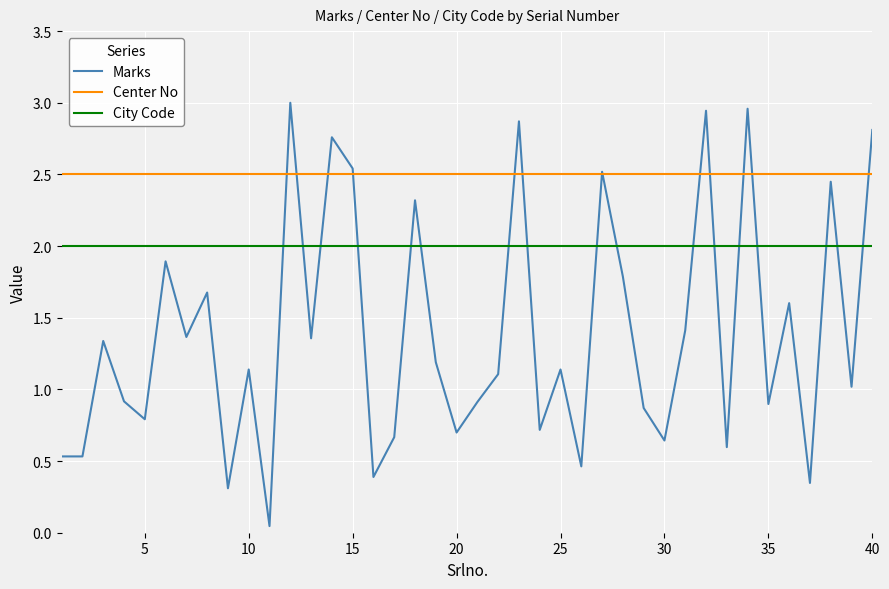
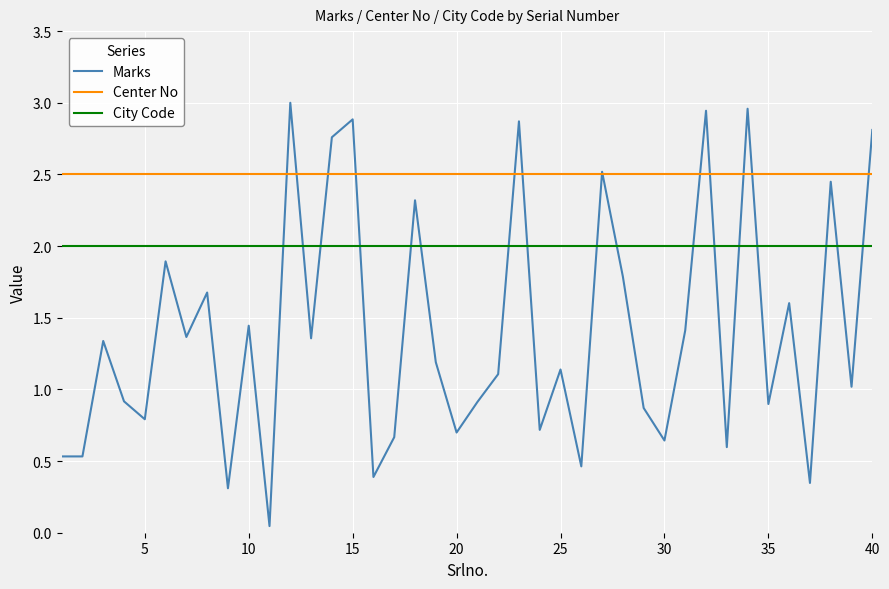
Marks, 10: 1.14 -> 1.44
Marks, 15: 2.54 -> 2.88
